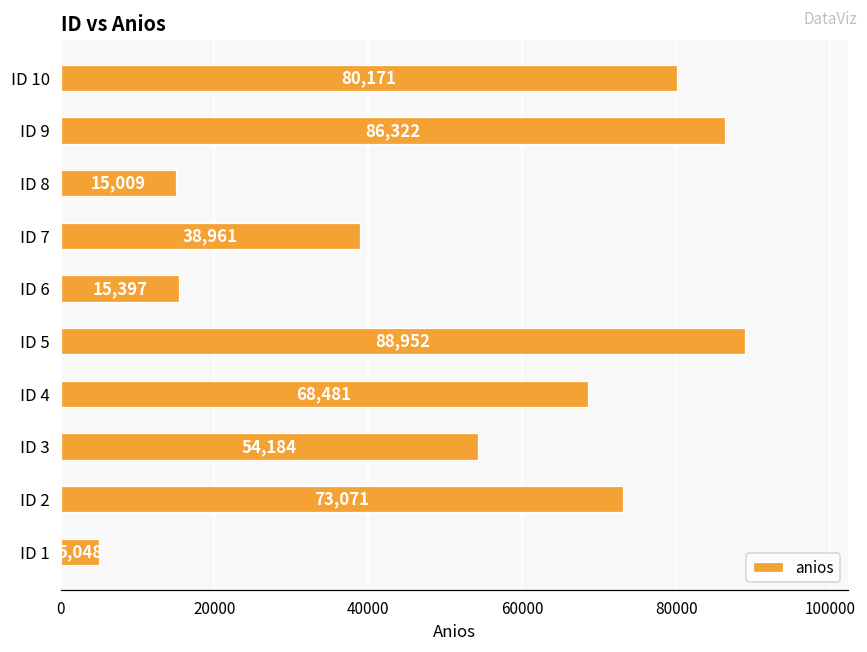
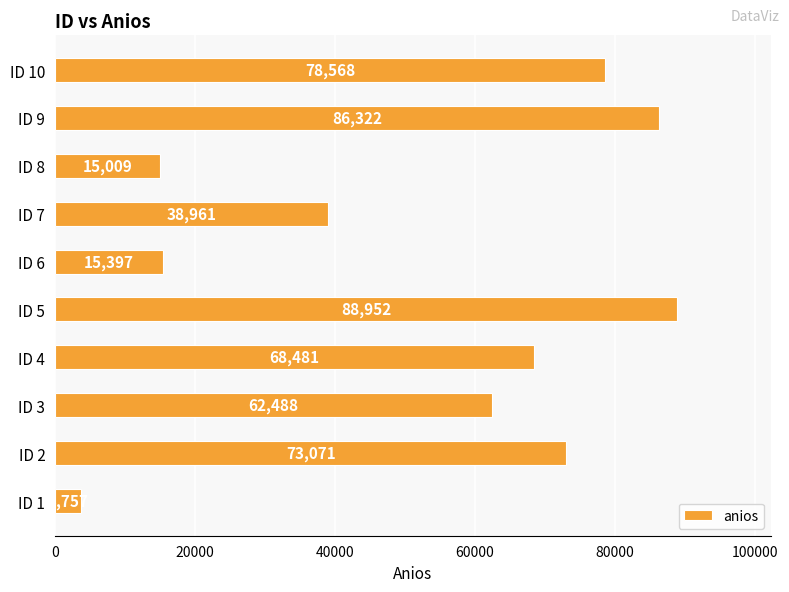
ID 10: 80,171 -> 78,568
ID 3: 54,184 -> 62,488
ID 1: 5,048 -> 3,757
